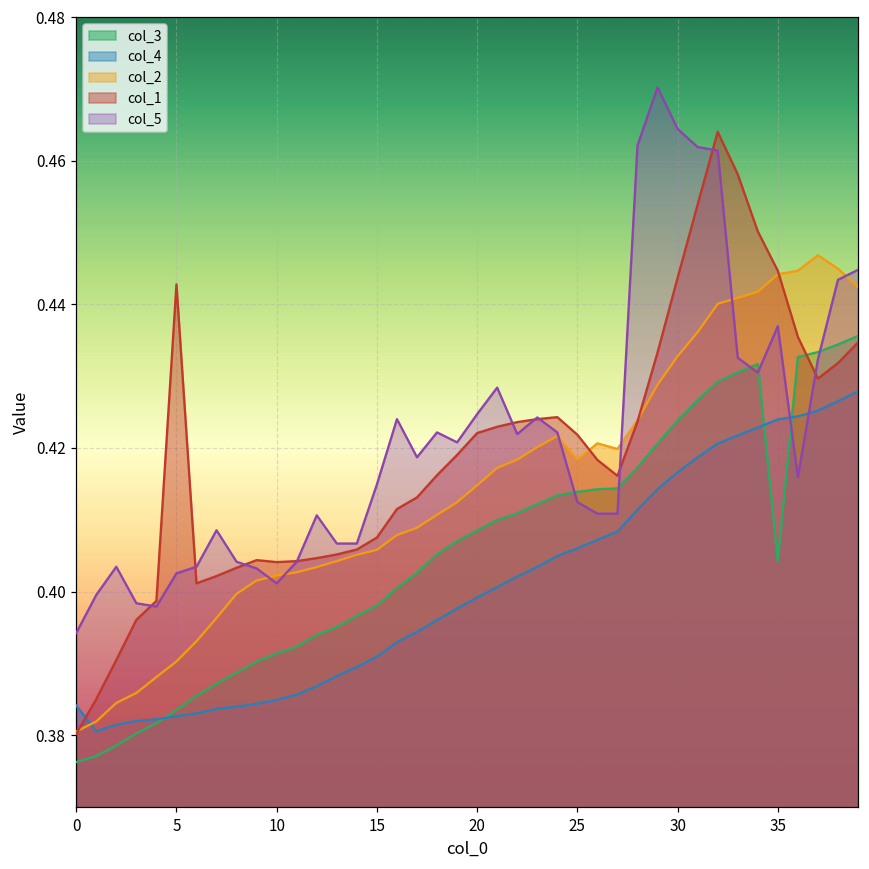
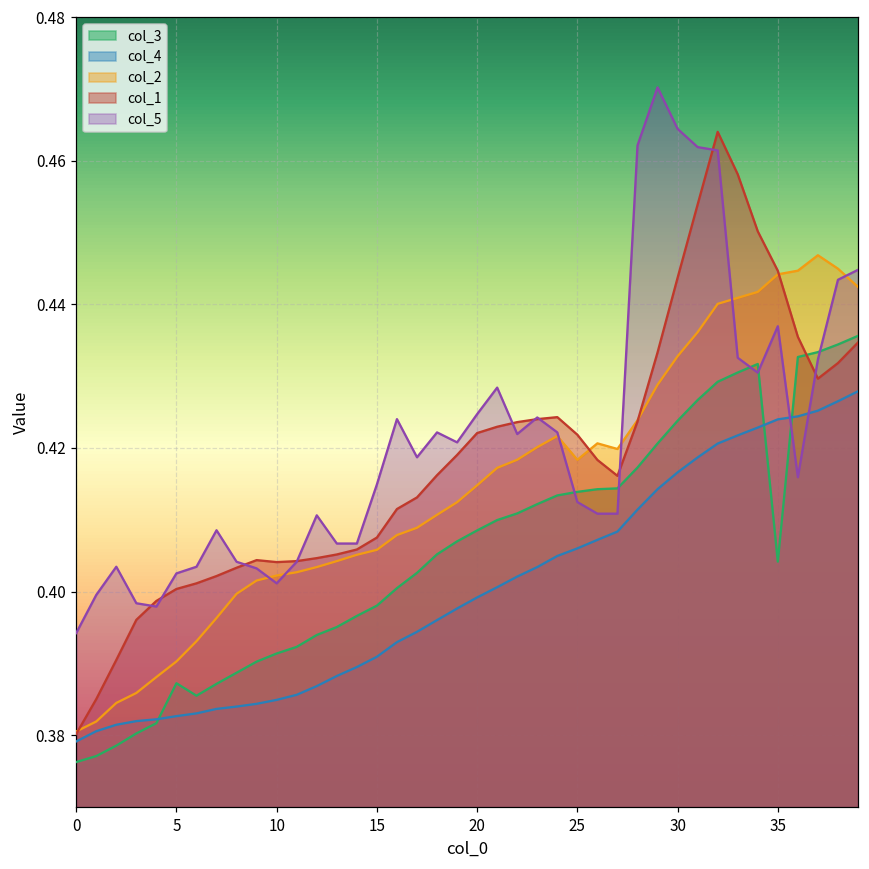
col_4, 0: 0.384 -> 0.379
col_3, 5: 0.383 -> 0.387
col_1, 5: 0.443 -> 0.400
